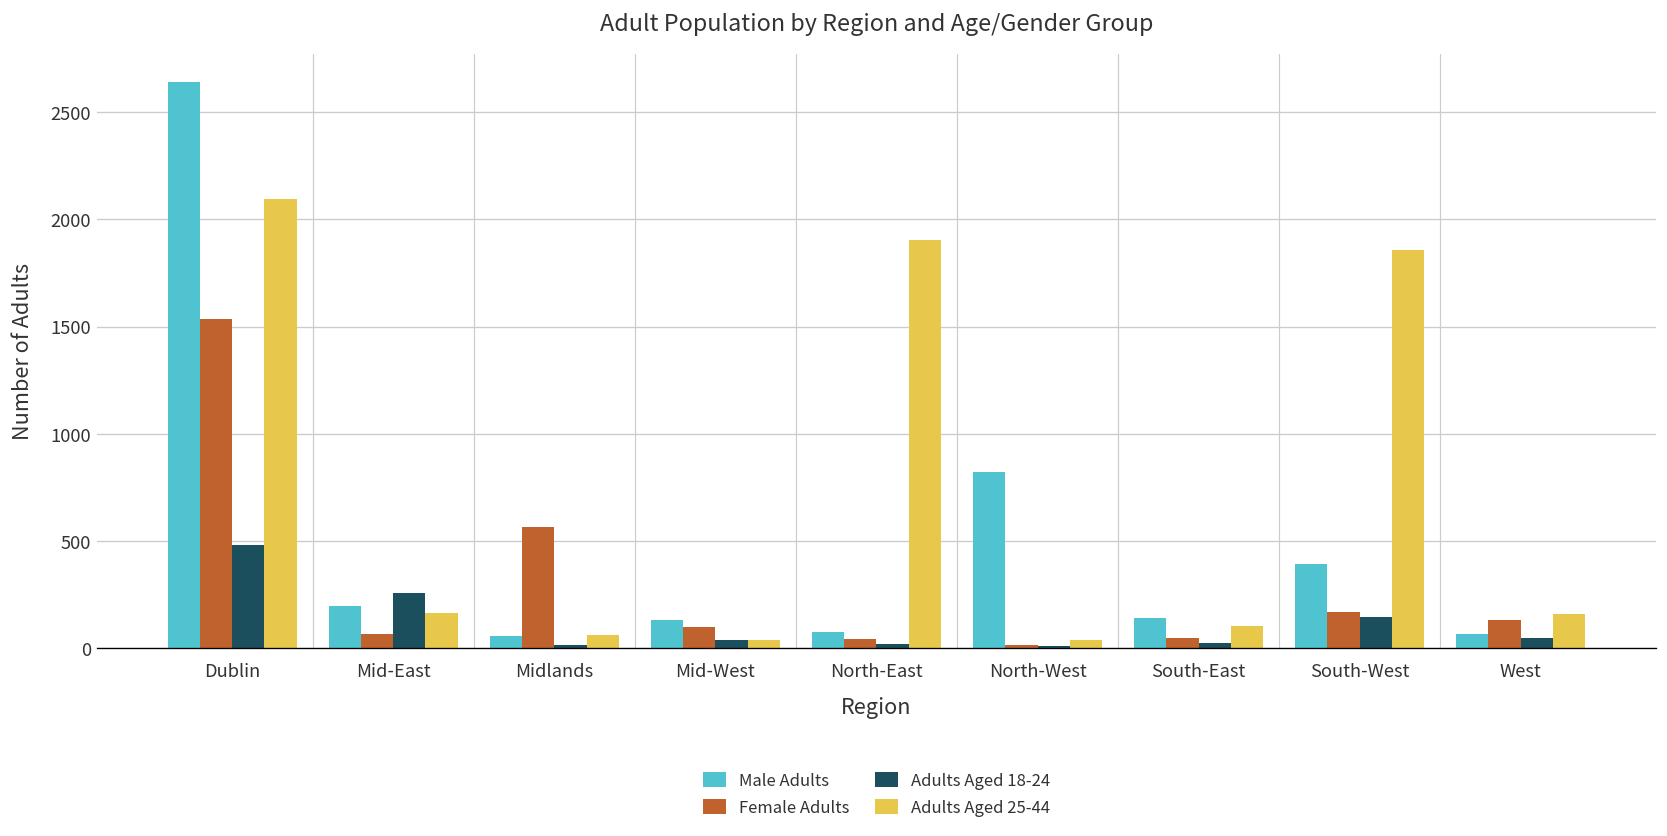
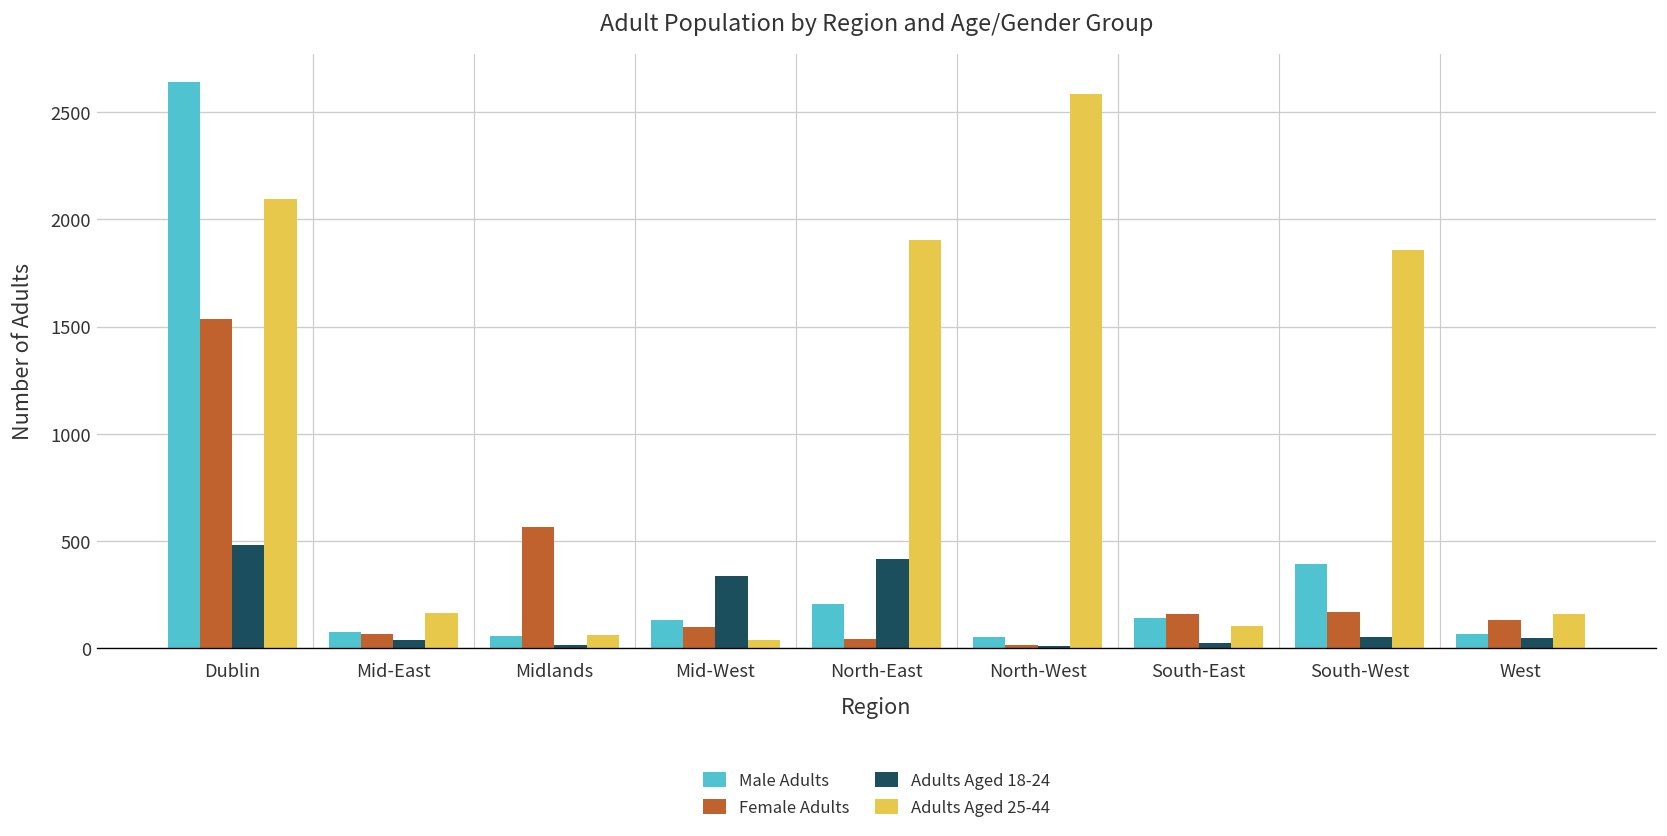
Male Adults, Mid-East: 200 -> 80
Adults Aged 18-24, Mid-East: 260 -> 40
Adults Aged 18-24, Mid-West: 40 -> 340
Male Adults, North-East: 80 -> 210
Adults Aged 18-24, North-East: 20 -> 420
Male Adults, North-West: 820 -> 50
Adults Aged 25-44, North-West: 40 -> 2580
Female Adults, South-East: 50 -> 160
Adults Aged 18-24, South-West: 150 -> 50
